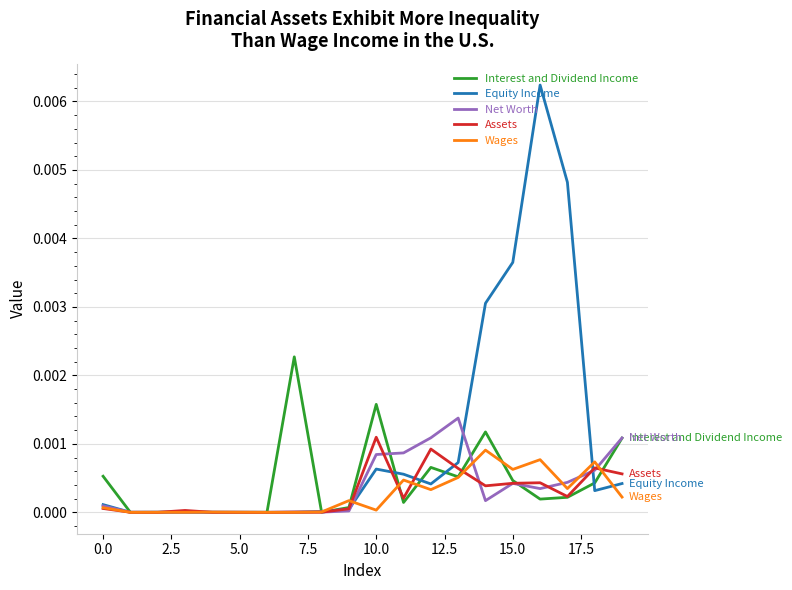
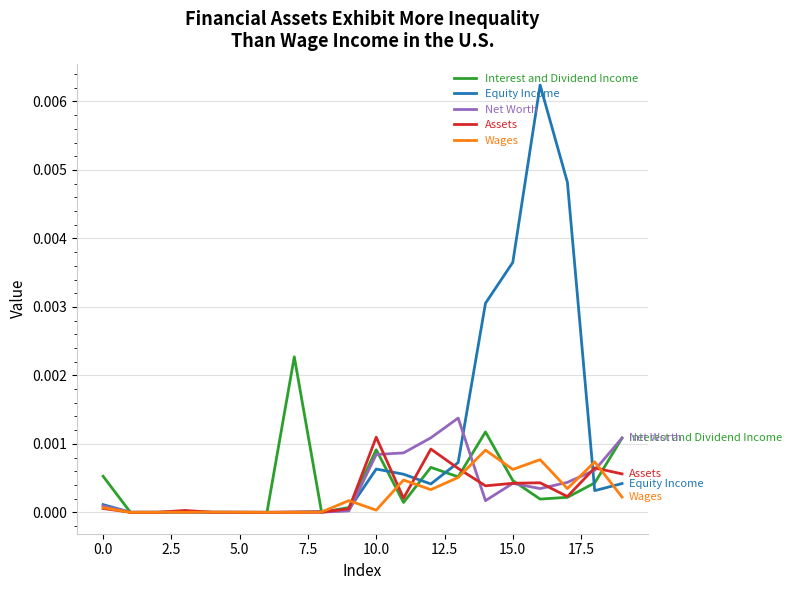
Interest and Dividend Income, 10.0: 0.0016 -> 0.0009
